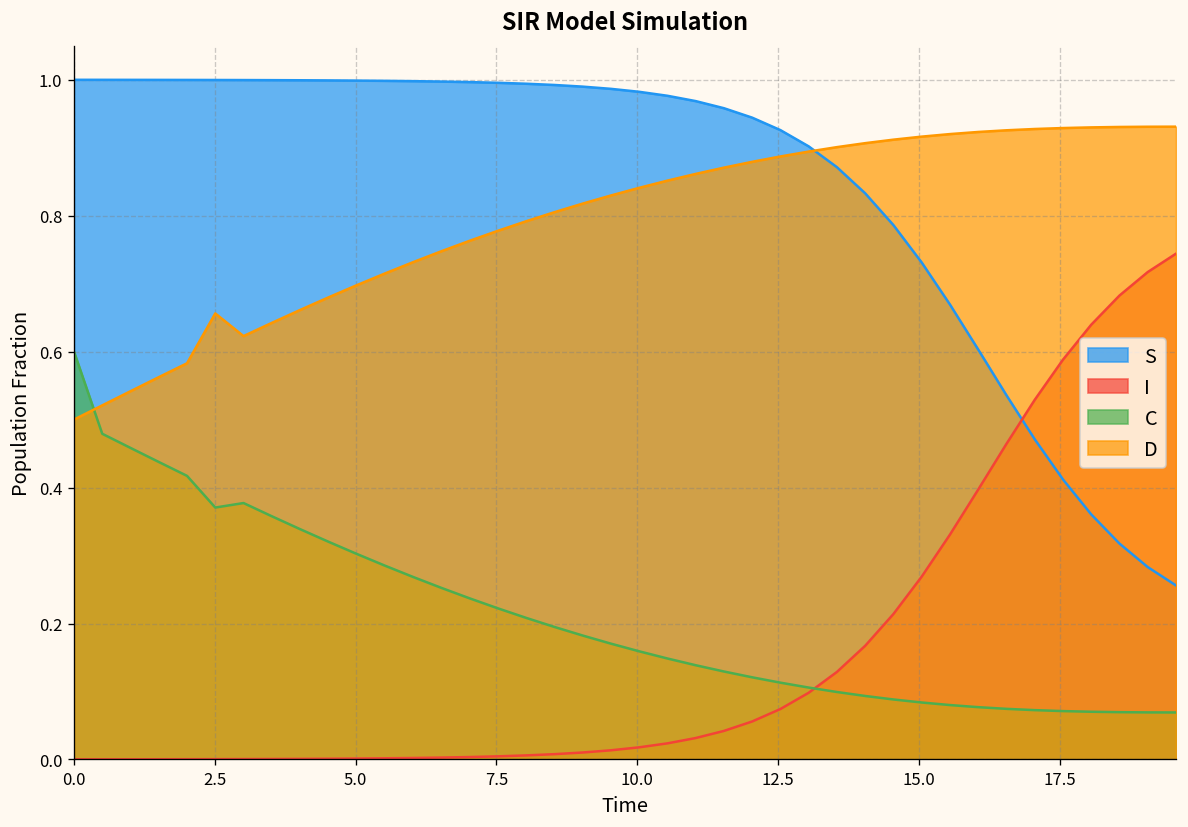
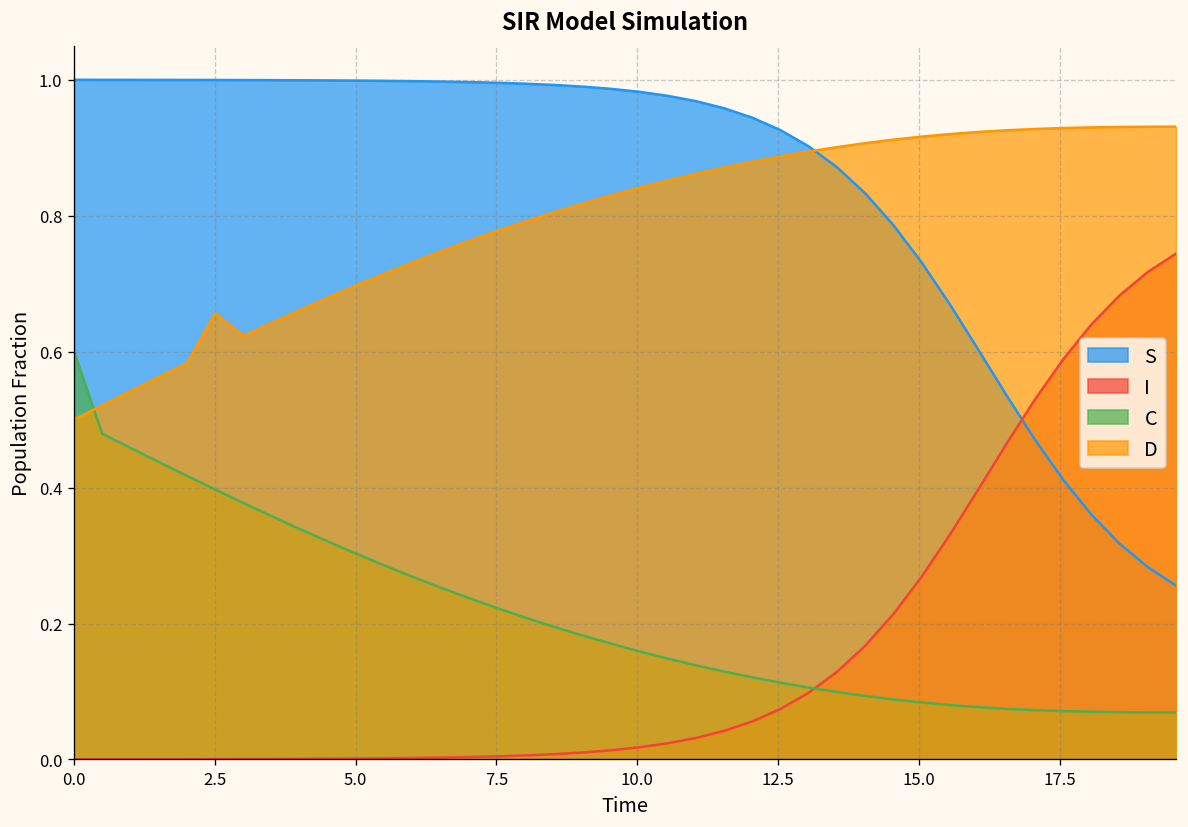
C, 2.5: 0.37 -> 0.40
